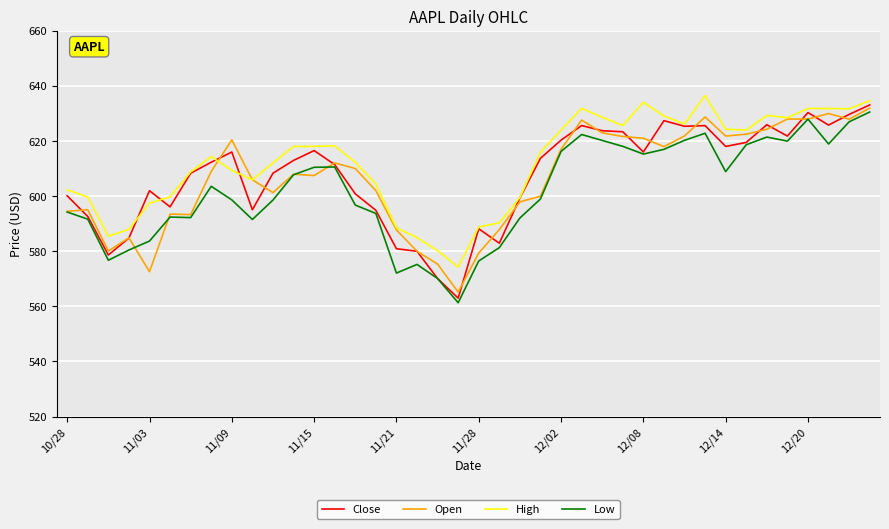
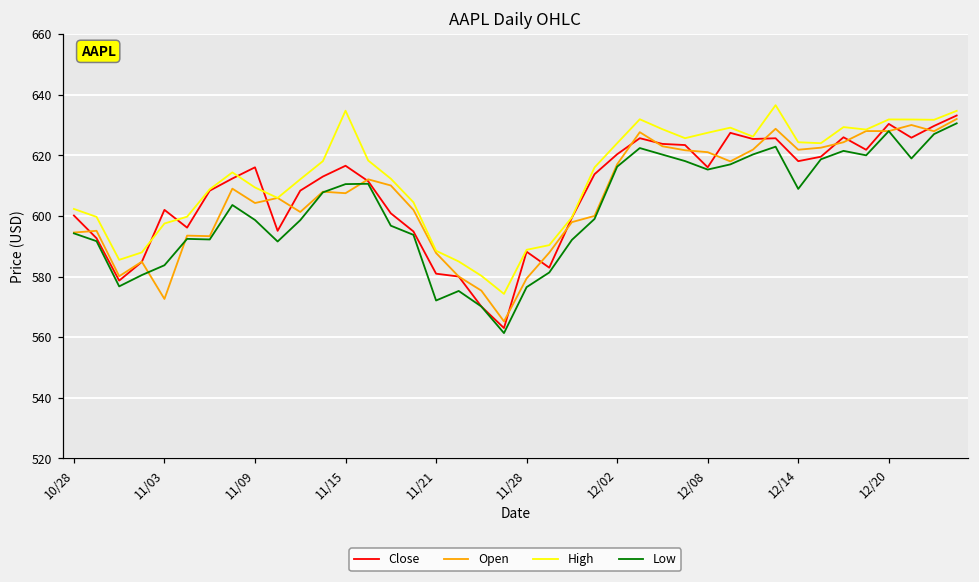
Open, 11/09: 620 -> 604
High, 11/15: 618 -> 635
High, 12/08: 634 -> 627
